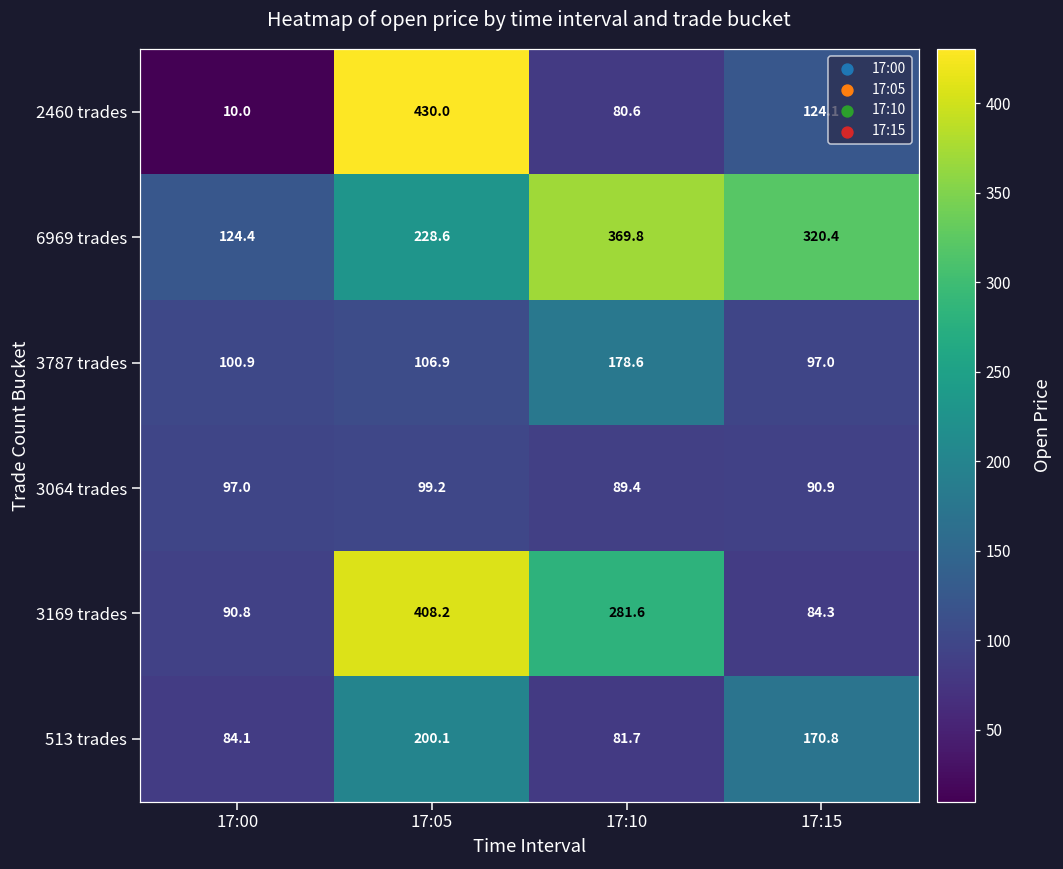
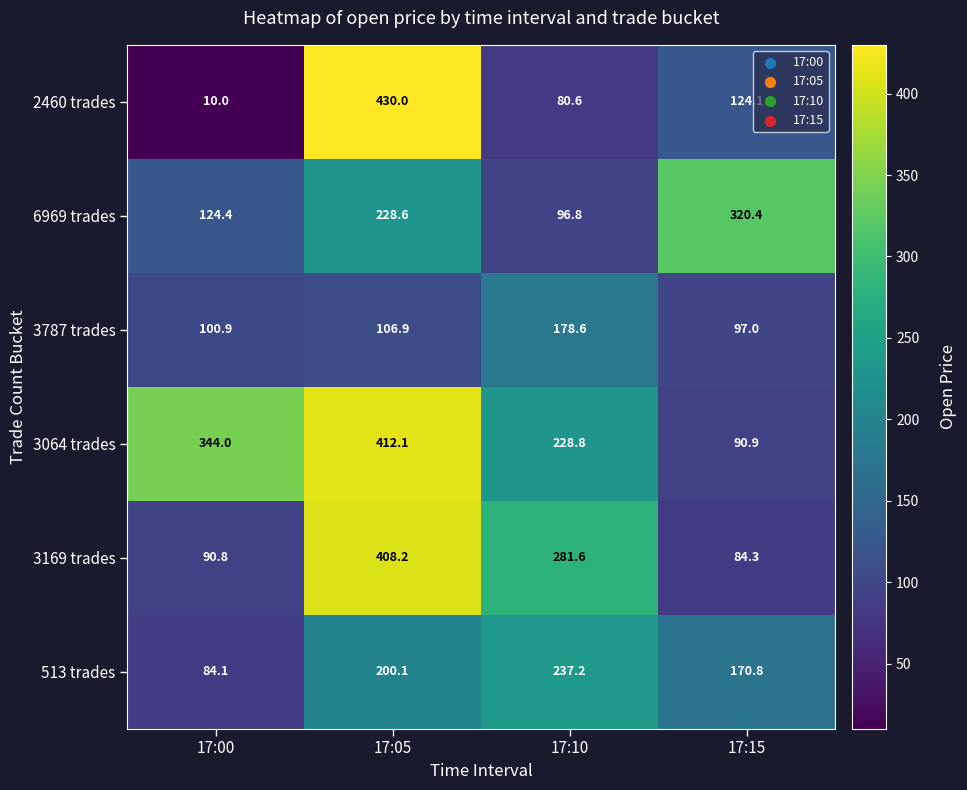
6969 trades, 17:10: 369.8 -> 96.8
3064 trades, 17:00: 97.0 -> 344.0
3064 trades, 17:05: 99.2 -> 412.1
3064 trades, 17:10: 89.4 -> 228.8
513 trades, 17:10: 81.7 -> 237.2
